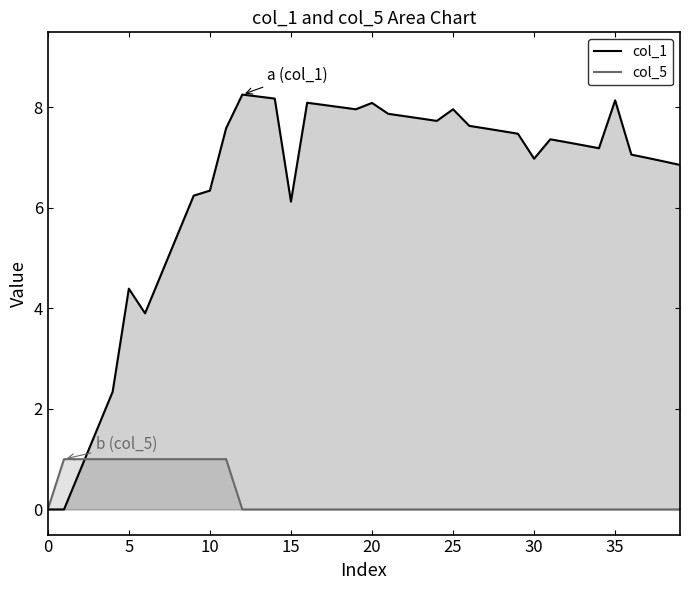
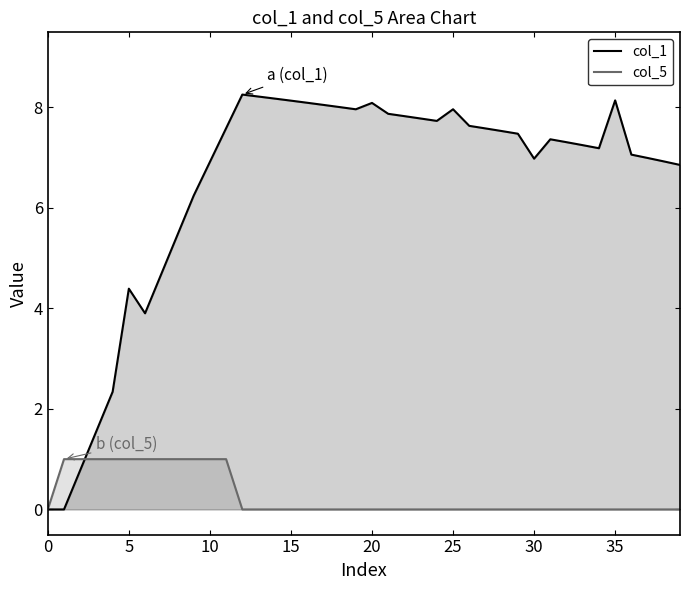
col_1, 10: 6.3 -> 6.9
col_1, 15: 6.1 -> 8.1
